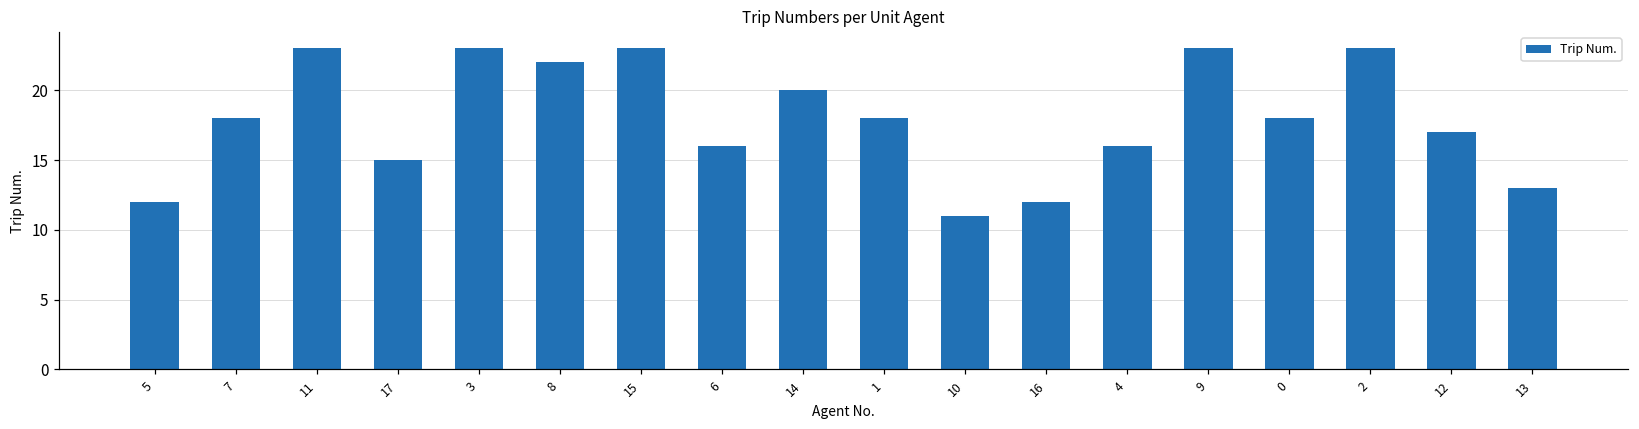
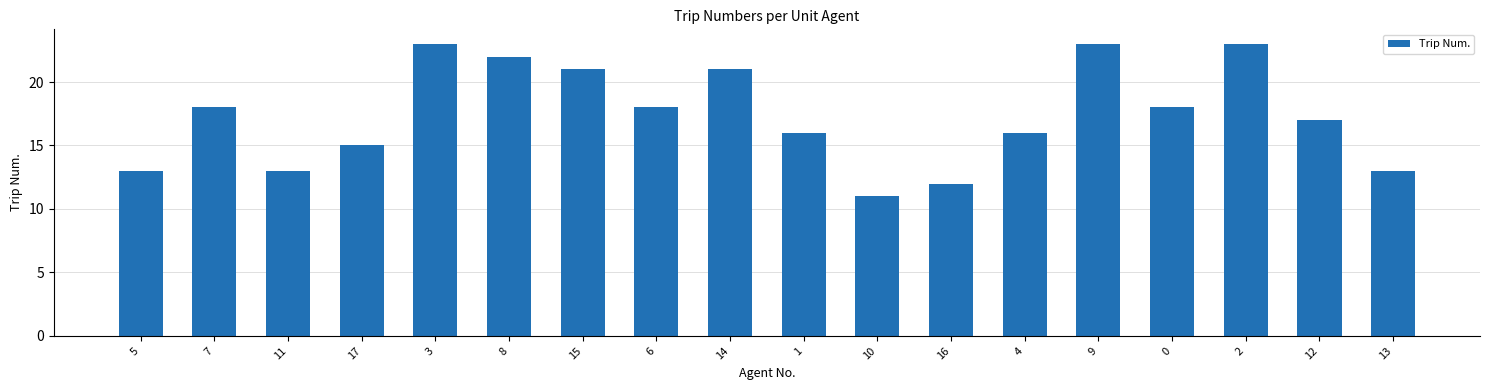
5: 12 -> 13
11: 23 -> 13
15: 23 -> 21
6: 16 -> 18
14: 20 -> 21
1: 18 -> 16
